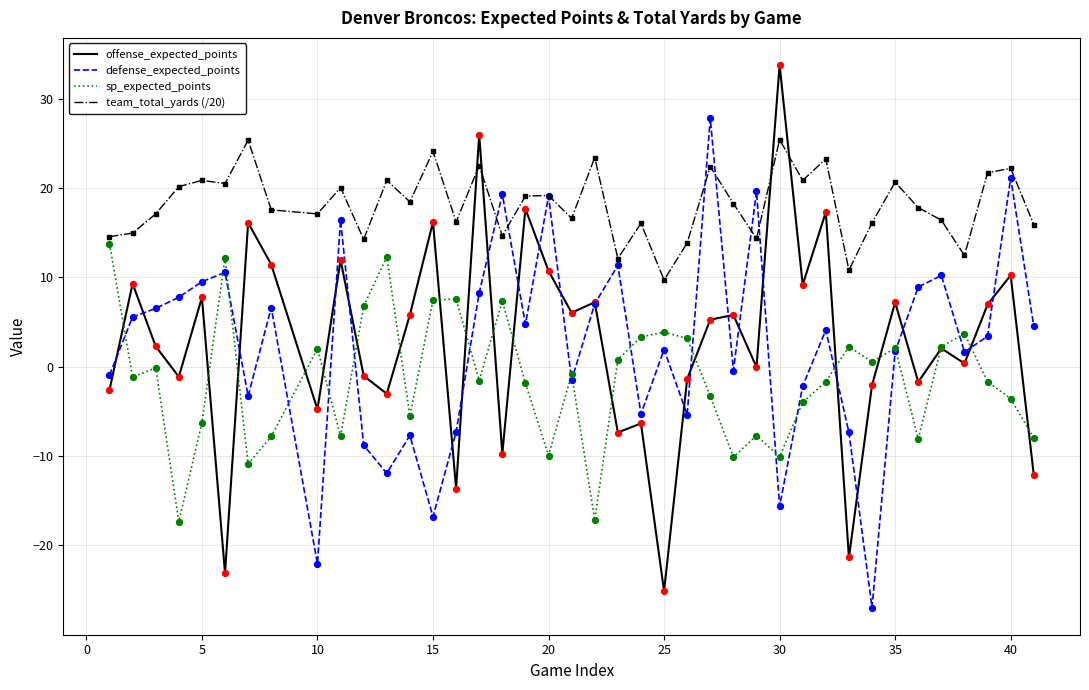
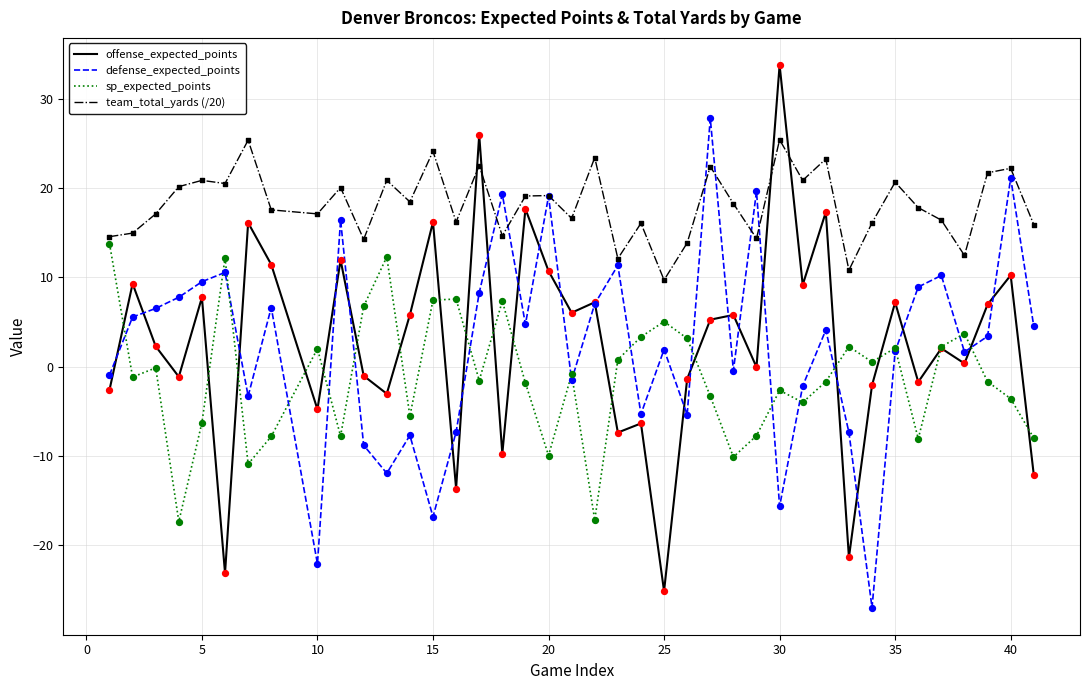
sp_expected_points, 25: 4 -> 5
sp_expected_points, 30: -10 -> -3
